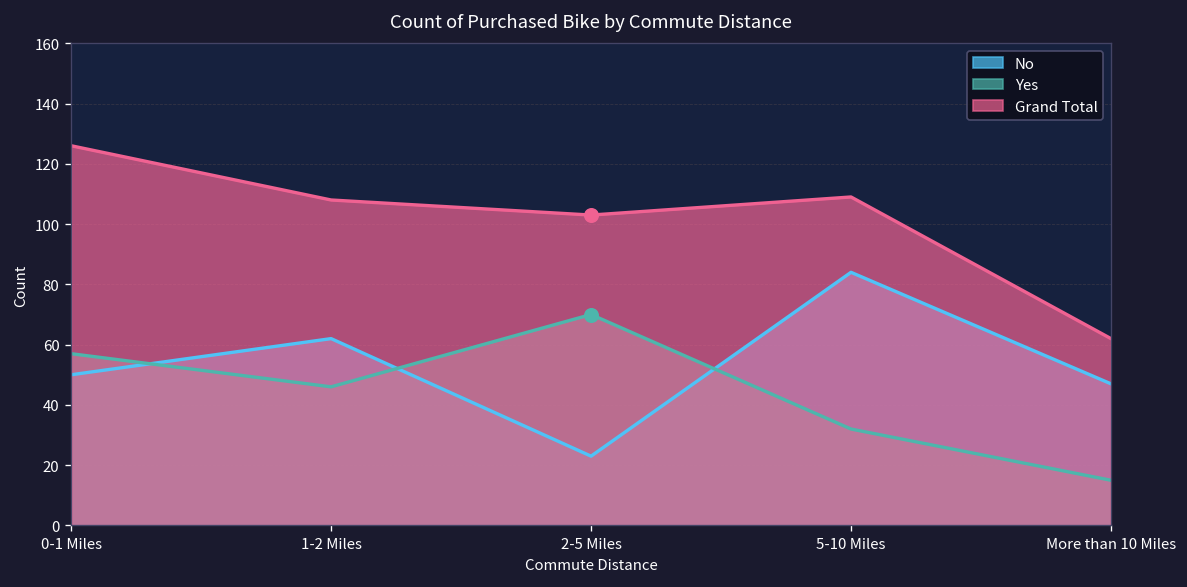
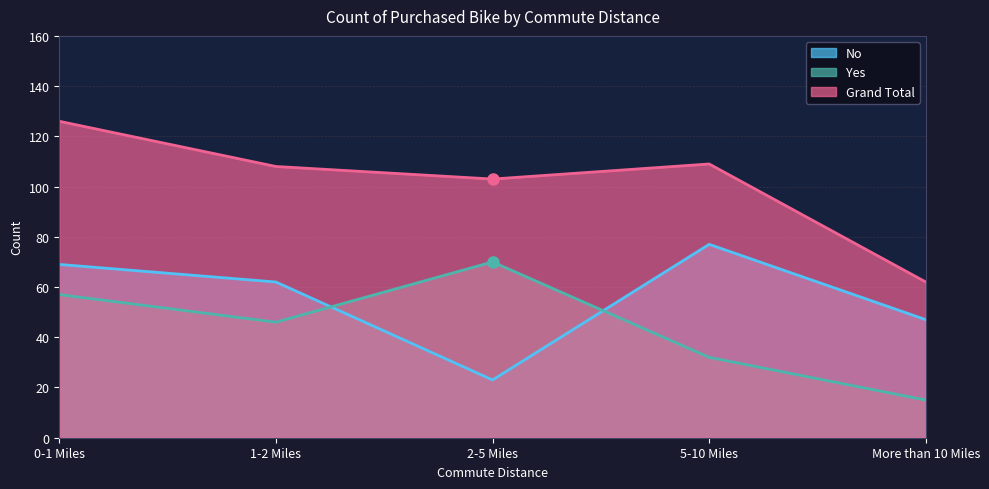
No, 0-1 Miles: 50 -> 69
No, 5-10 Miles: 84 -> 77
